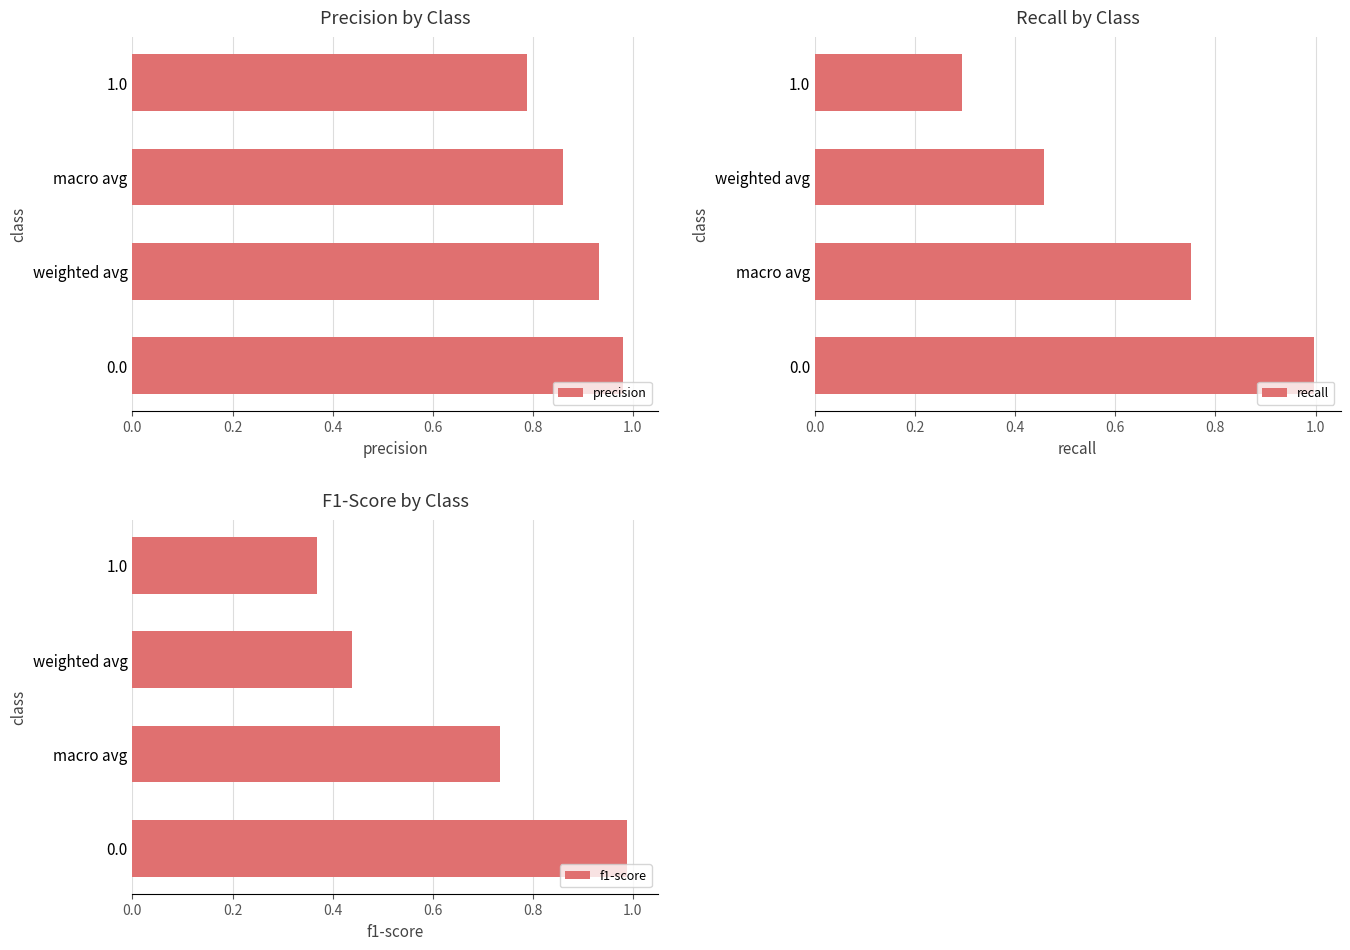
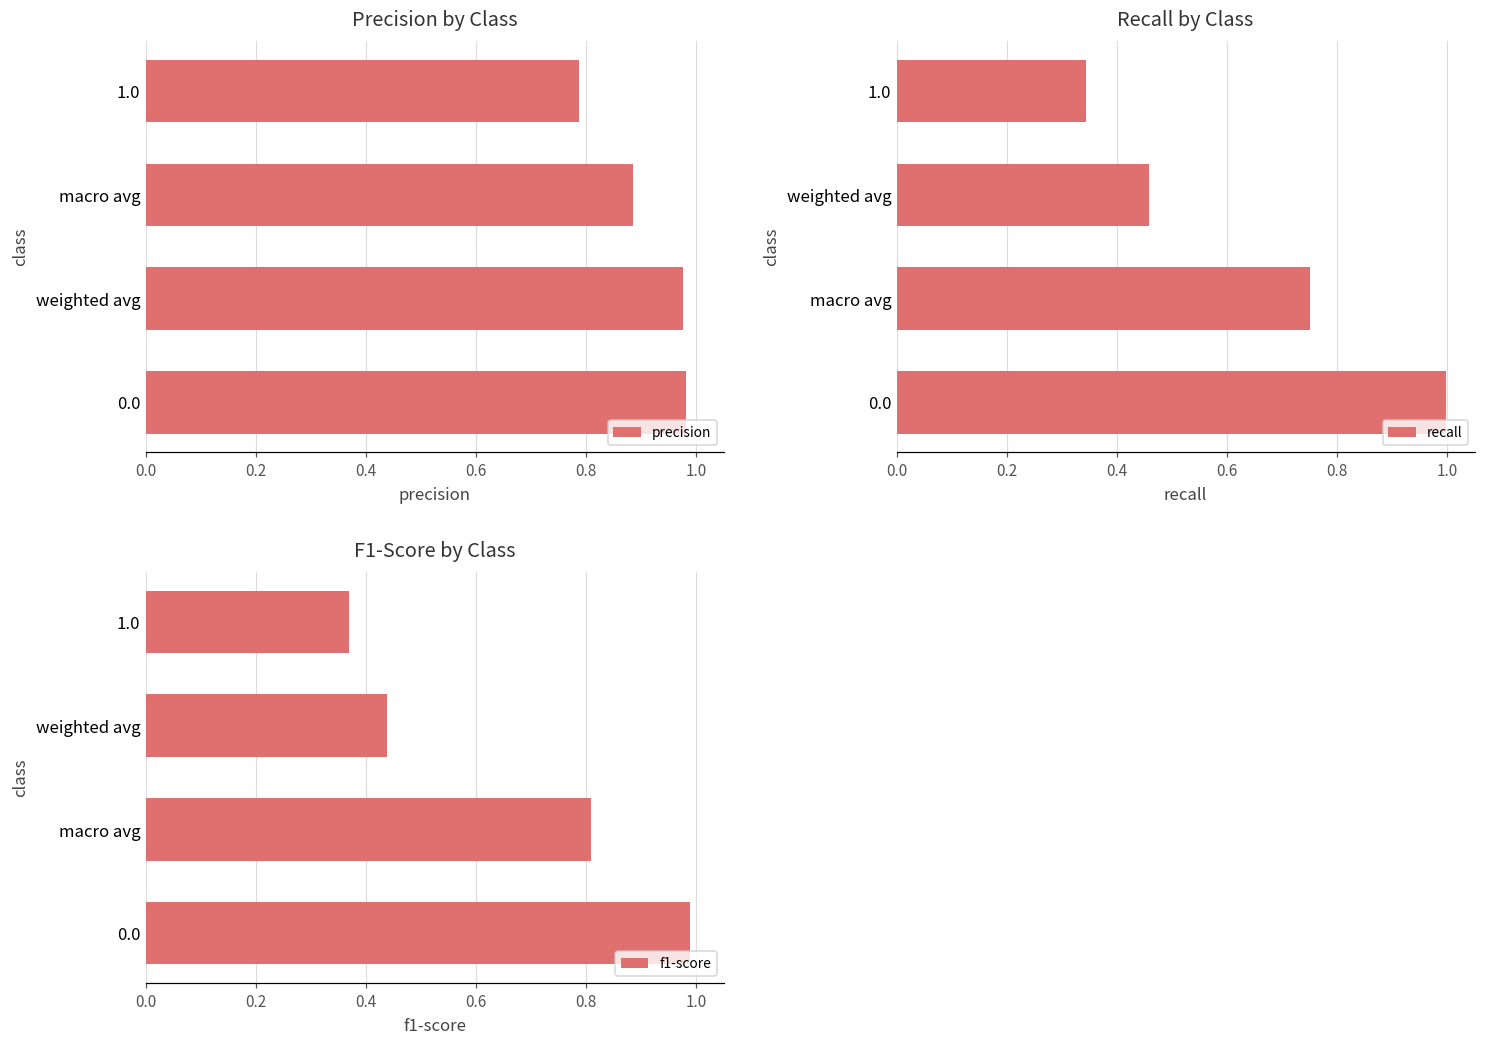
Precision by Class, macro avg: 0.86 -> 0.88
Precision by Class, weighted avg: 0.93 -> 0.98
Recall by Class, 1.0: 0.29 -> 0.34
F1-Score by Class, macro avg: 0.73 -> 0.81
